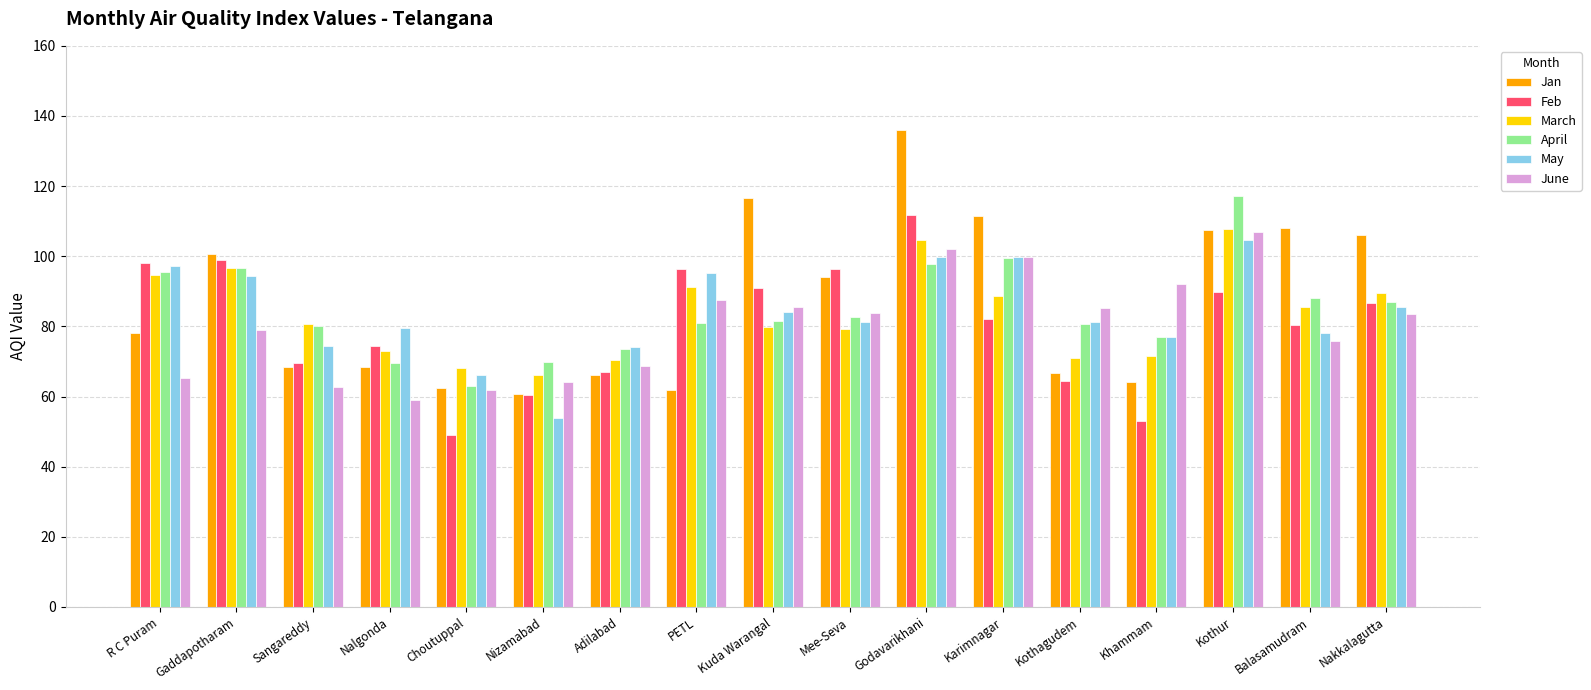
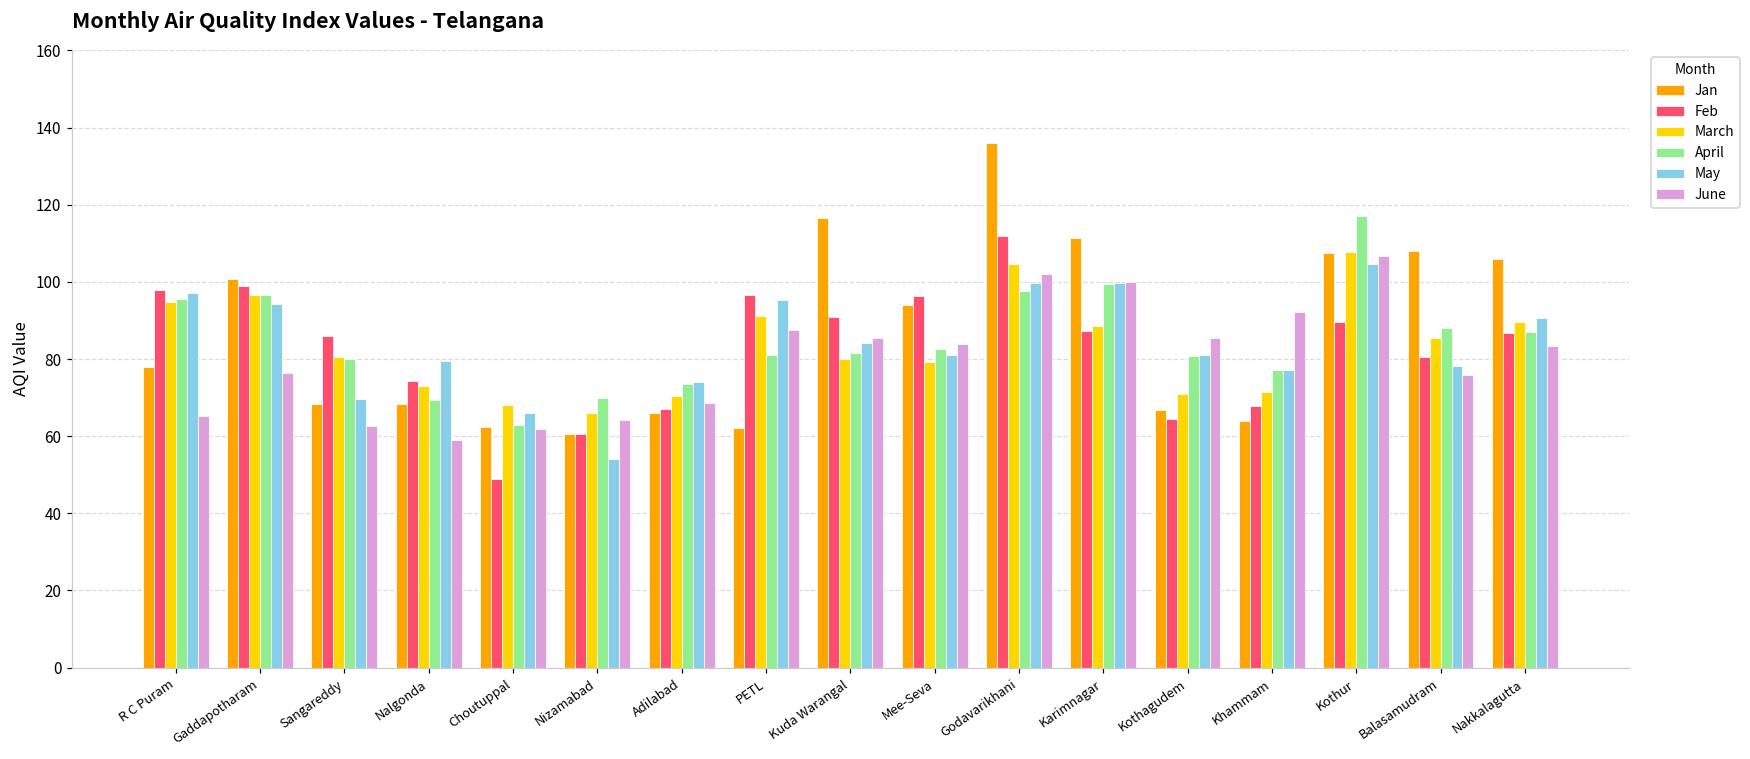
June, Gaddapotharam: 79 -> 76
Feb, Sangareddy: 70 -> 86
May, Sangareddy: 74 -> 70
Feb, Karimnagar: 82 -> 87
Feb, Khammam: 53 -> 68
May, Nakkalagutta: 85 -> 91
